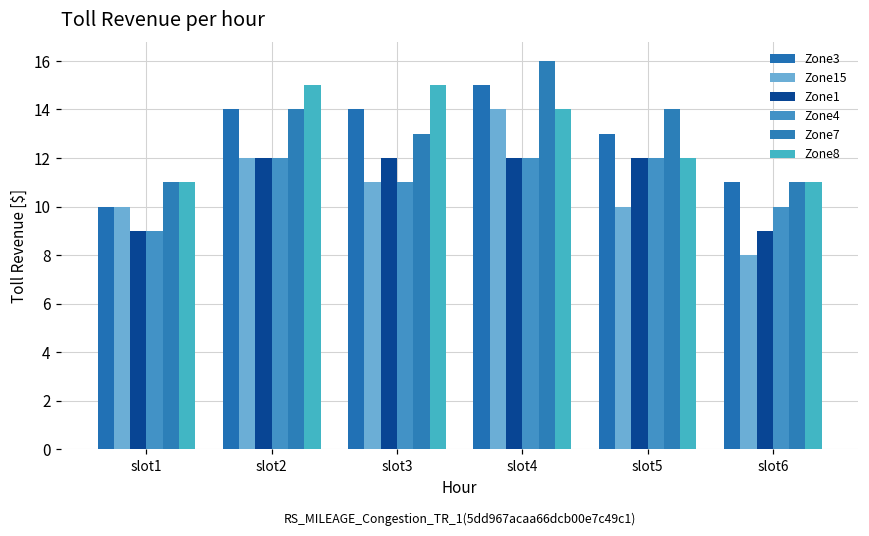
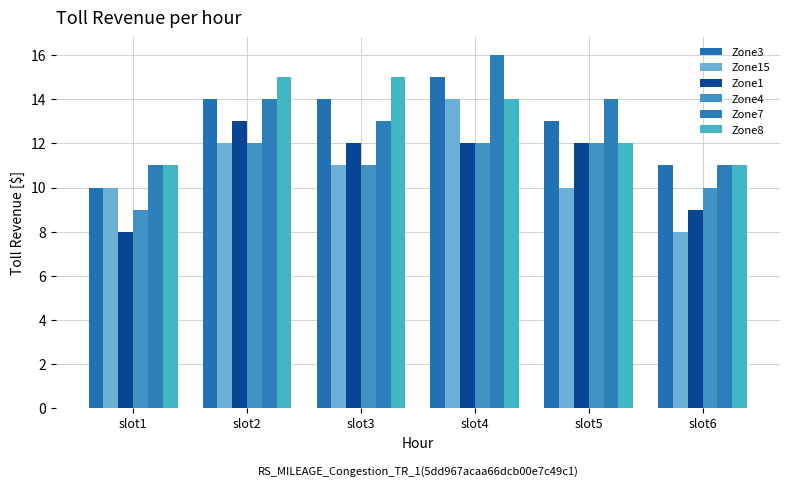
Zone1, slot1: 9 -> 8
Zone1, slot2: 12 -> 13
